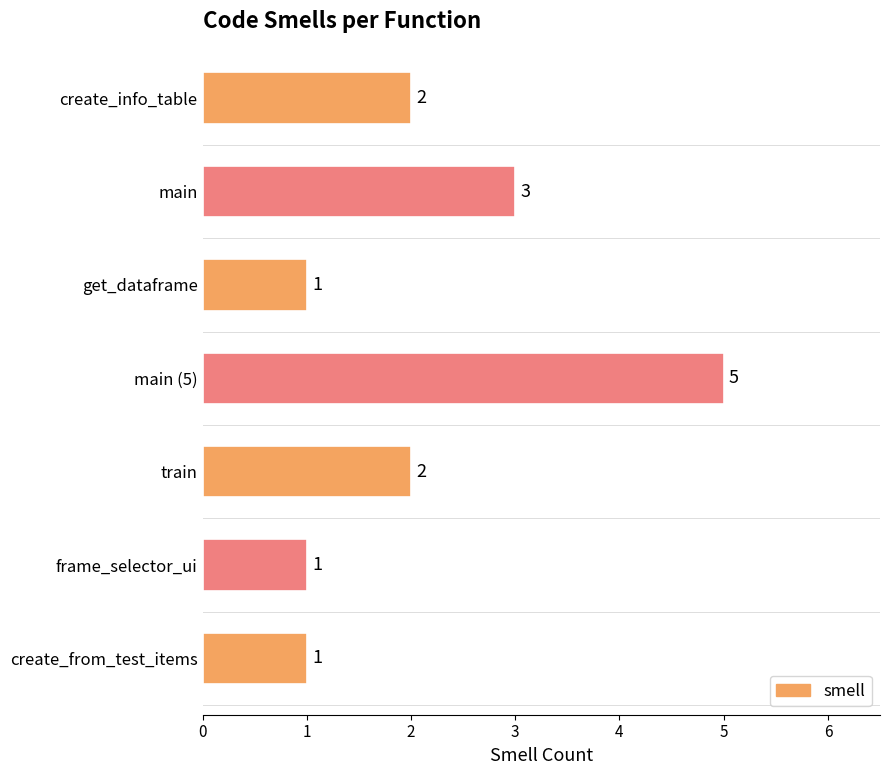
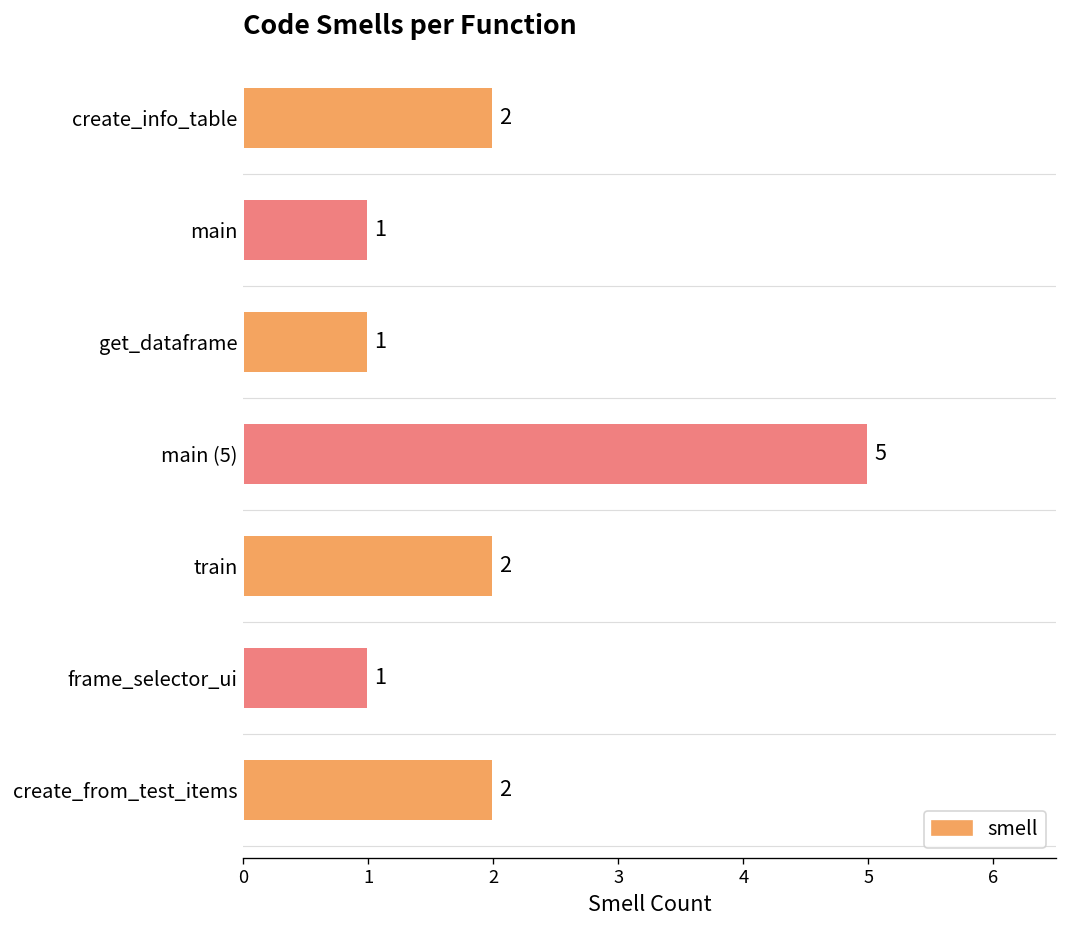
main: 3 -> 1
create_from_test_items: 1 -> 2
